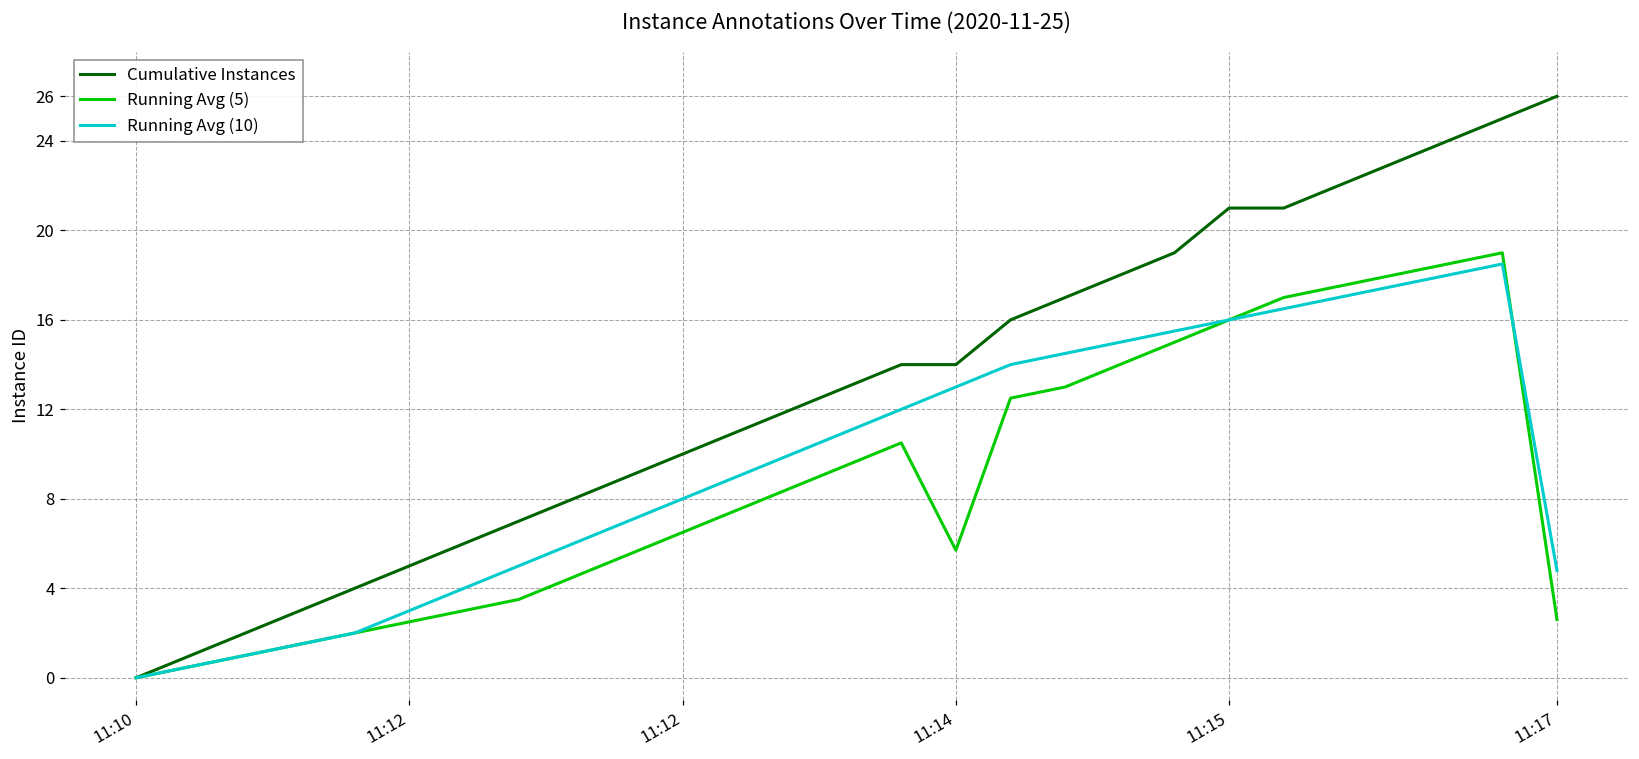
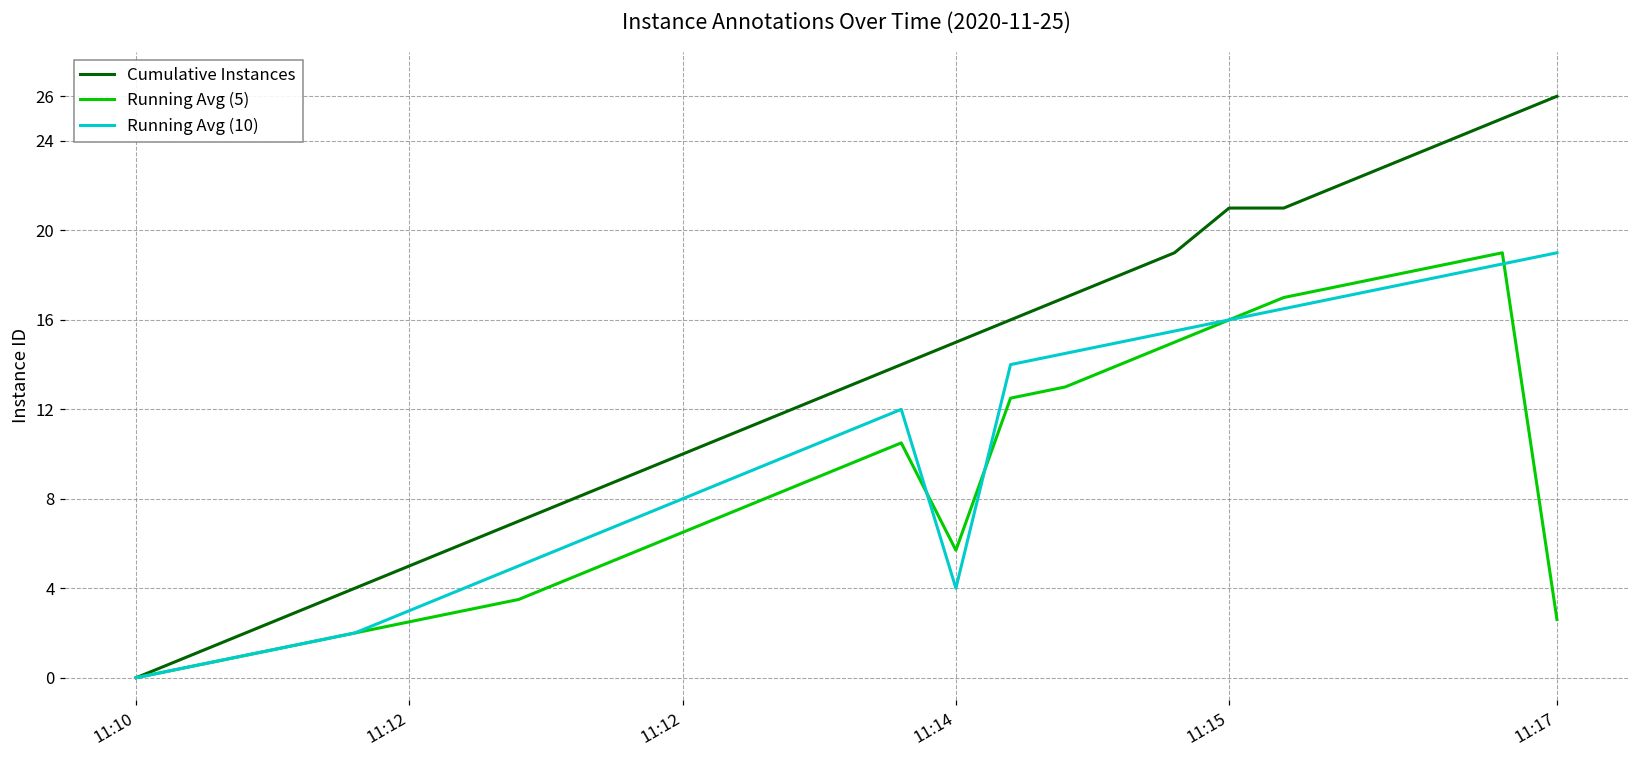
Cumulative Instances, 11:14: 14 -> 15
Running Avg (10), 11:14: 13 -> 4
Running Avg (10), 11:17: 4.8 -> 19.0
